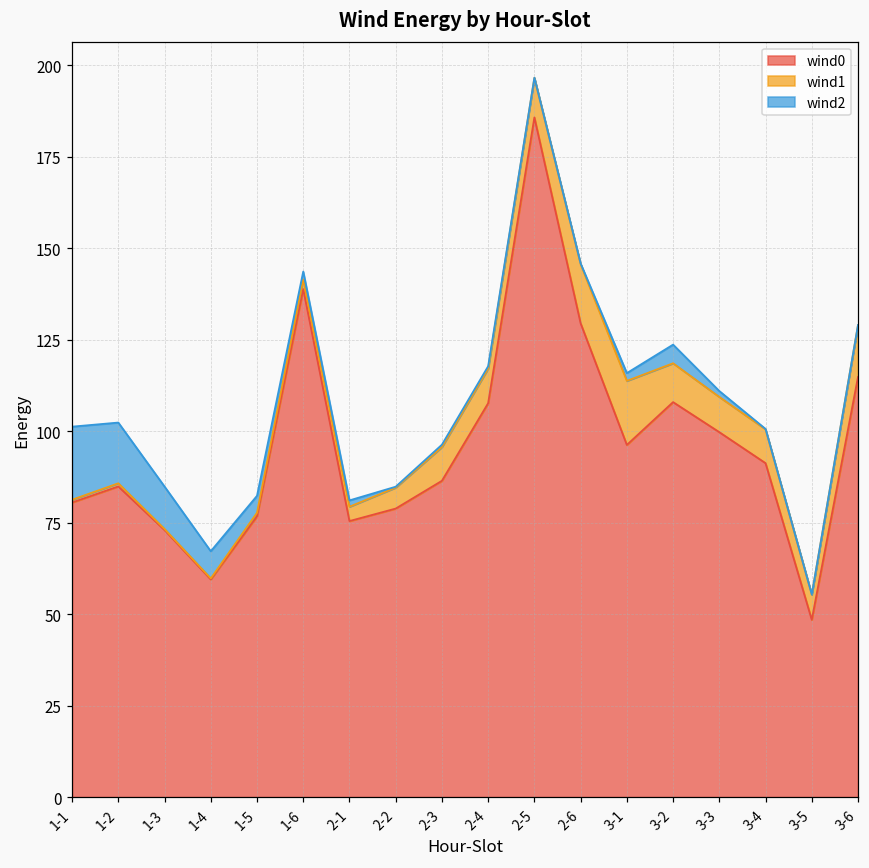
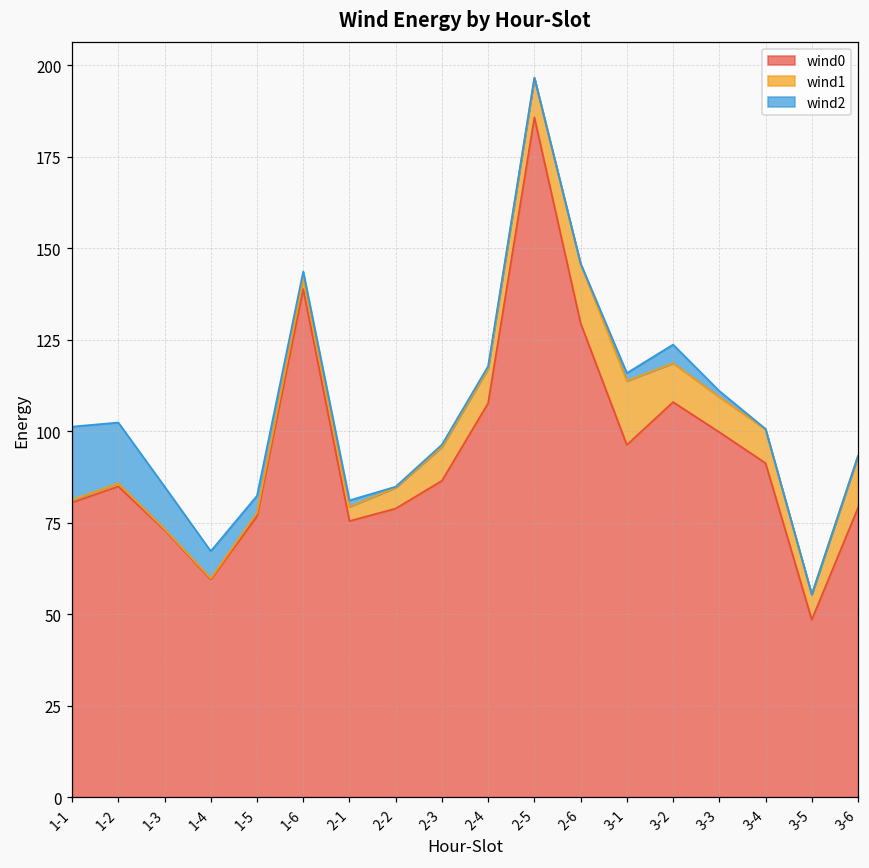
wind0, 3-6: 115 -> 79
